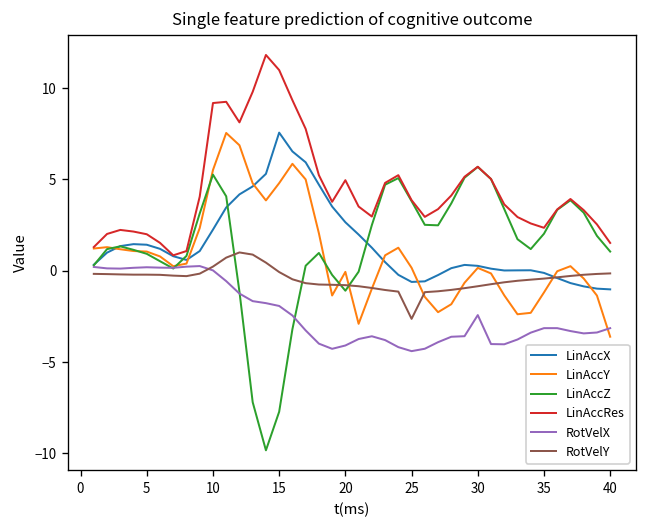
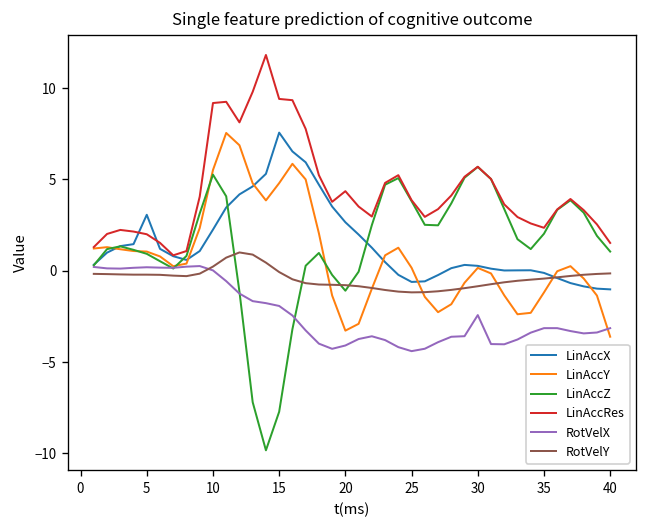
LinAccX, 5: 1.4 -> 3.1
LinAccRes, 15: 11.0 -> 9.4
LinAccY, 20: -0.1 -> -3.3
LinAccRes, 20: 5.0 -> 4.4
RotVelY, 25: -2.6 -> -1.2
